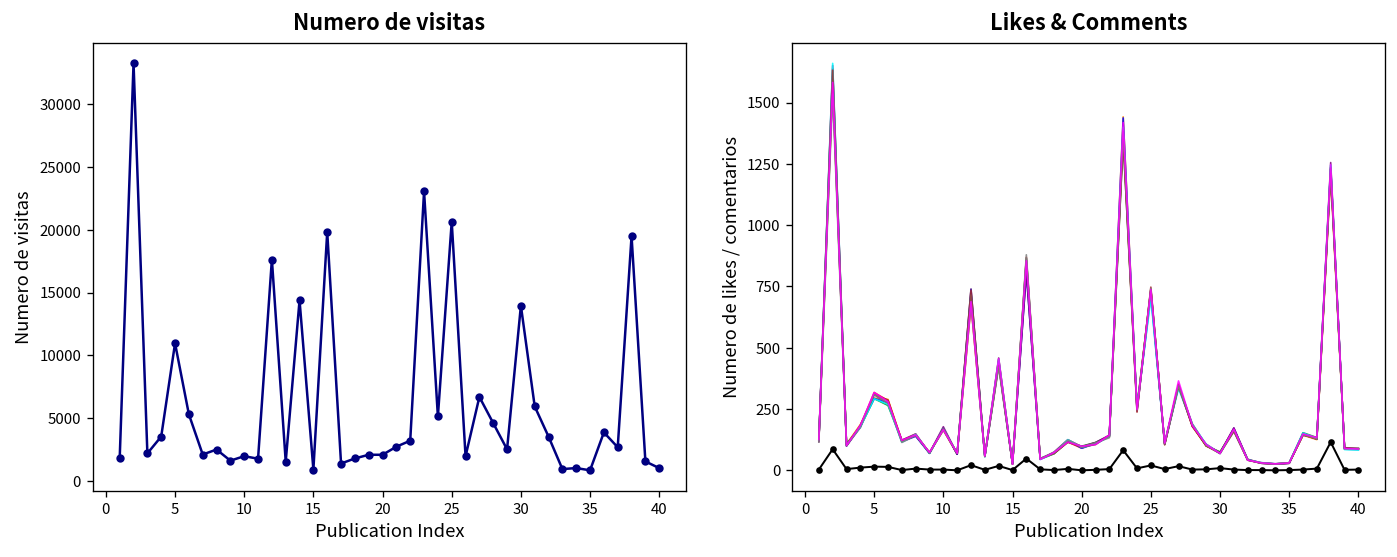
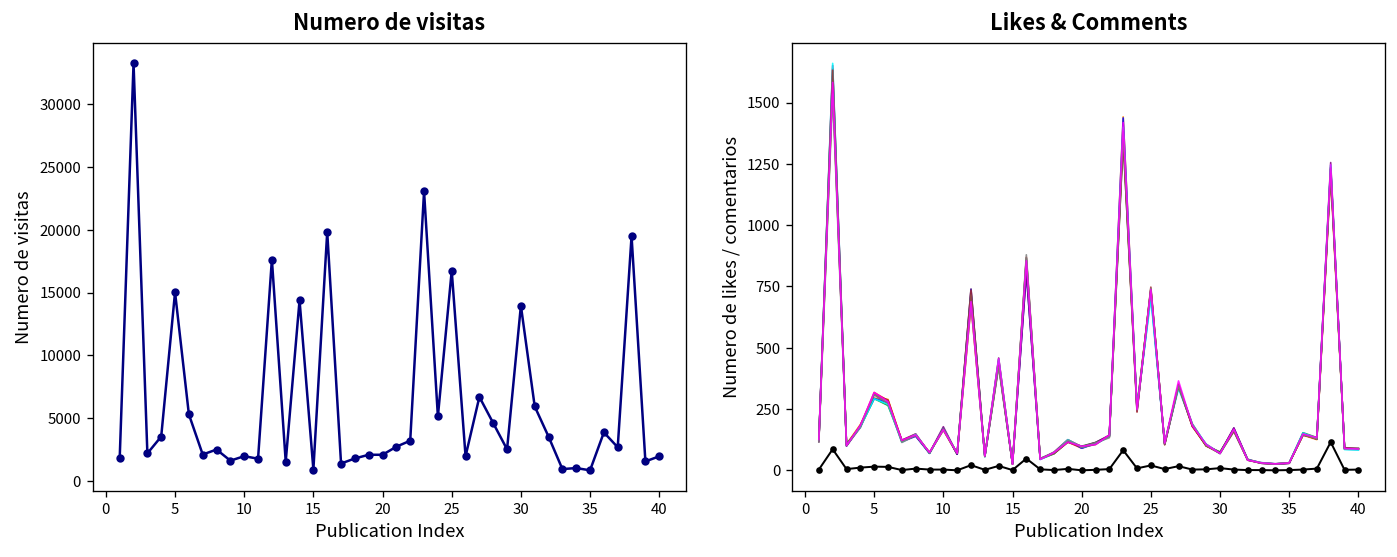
Numero de visitas, 5: 11000 -> 15000
Numero de visitas, 25: 20600 -> 16700
Numero de visitas, 40: 1000 -> 2000
